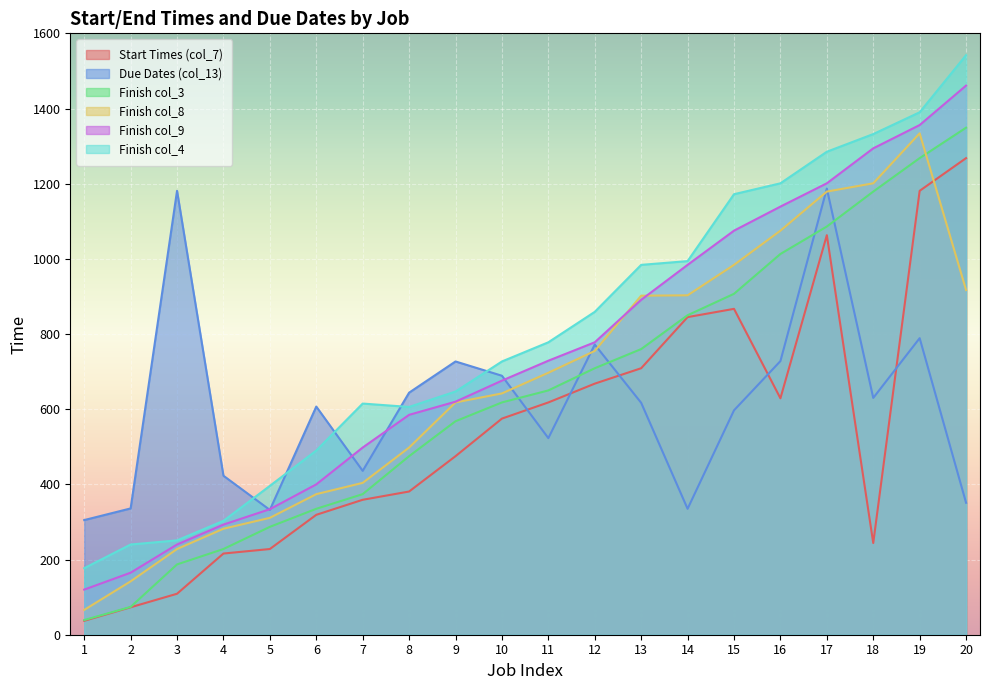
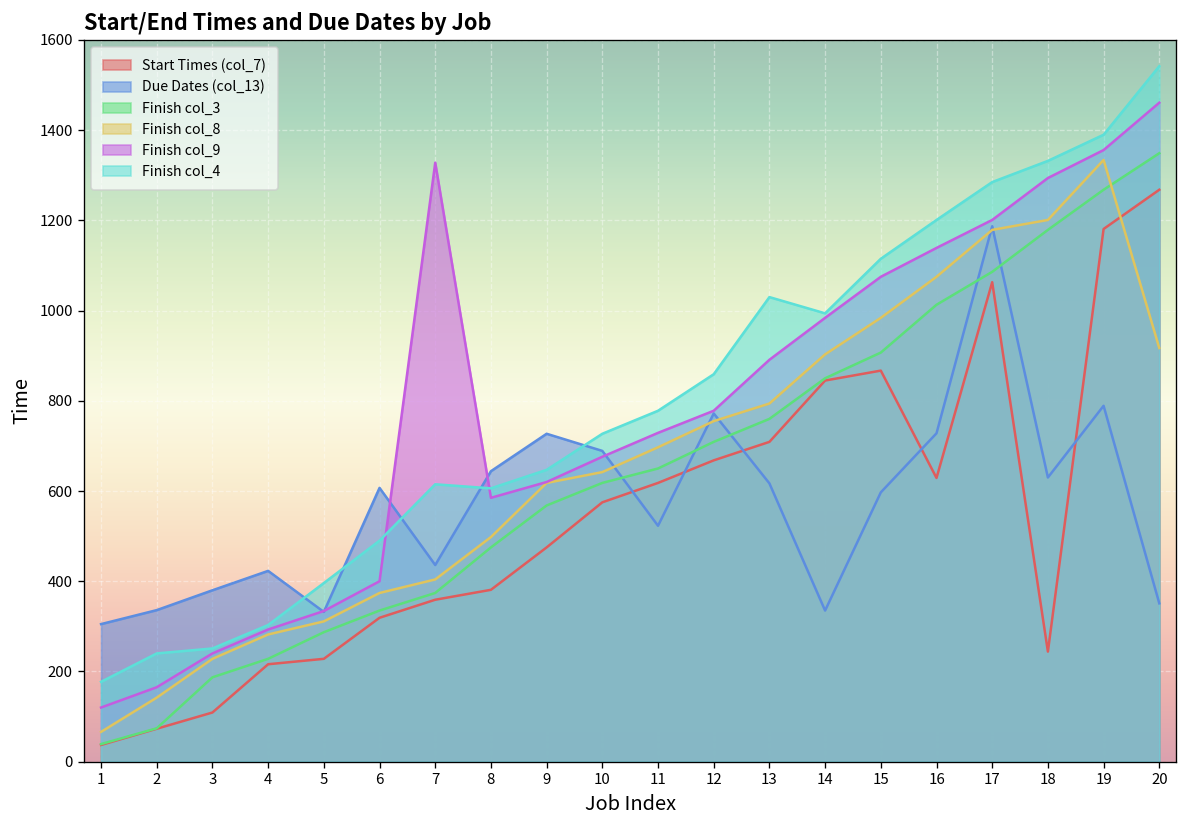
Due Dates (col_13), 3: 1180 -> 380
Finish col_9, 7: 500 -> 1330
Finish col_8, 13: 900 -> 790
Finish col_4, 13: 980 -> 1030
Finish col_4, 15: 1170 -> 1120
